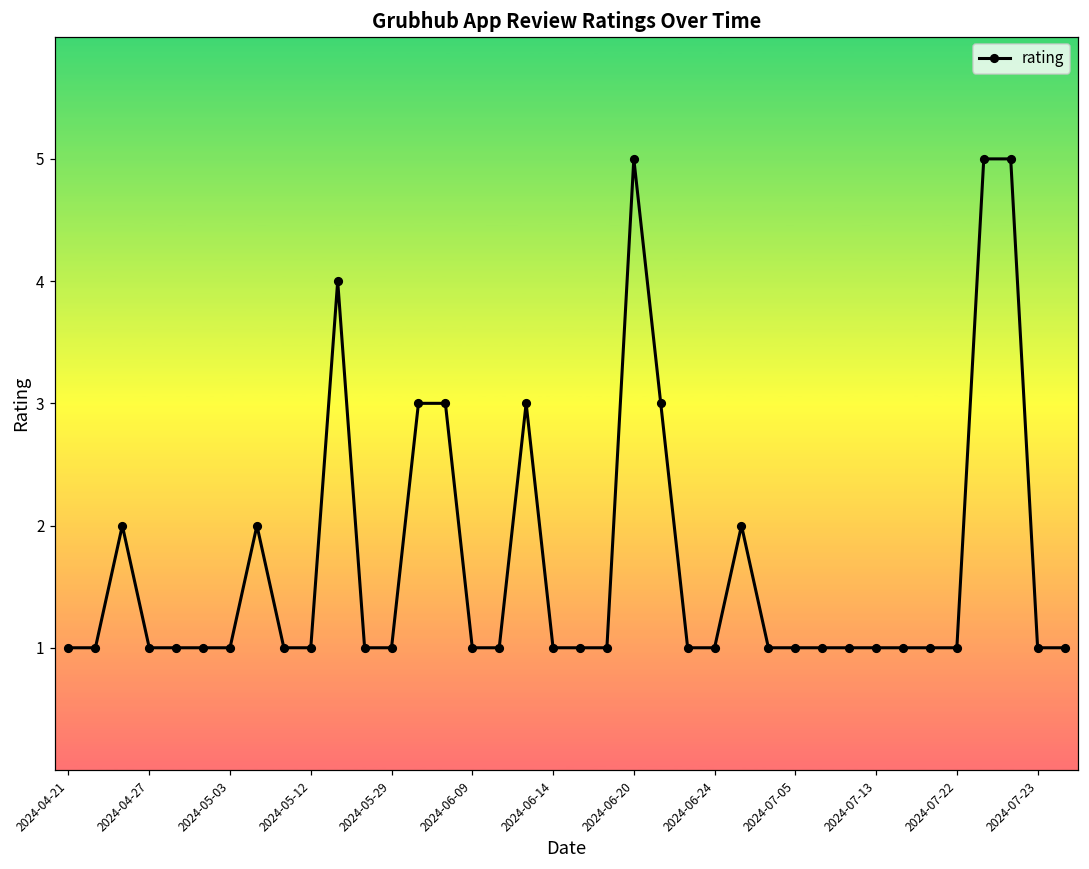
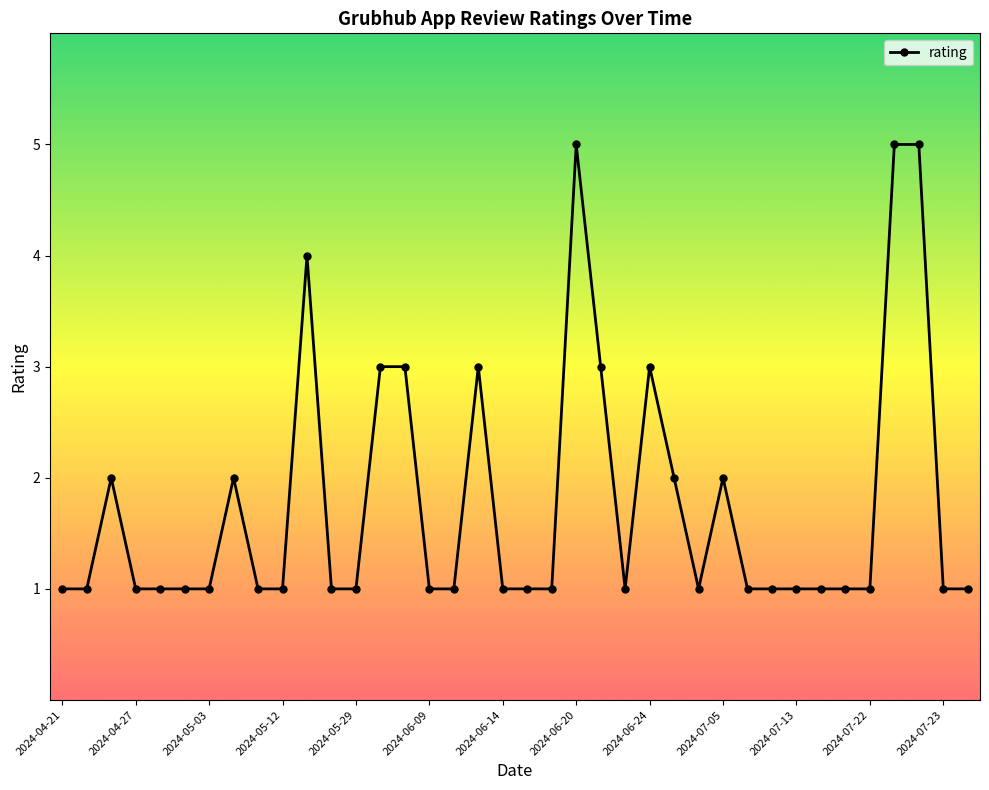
2024-06-24: 1 -> 3
2024-07-05: 1 -> 2
